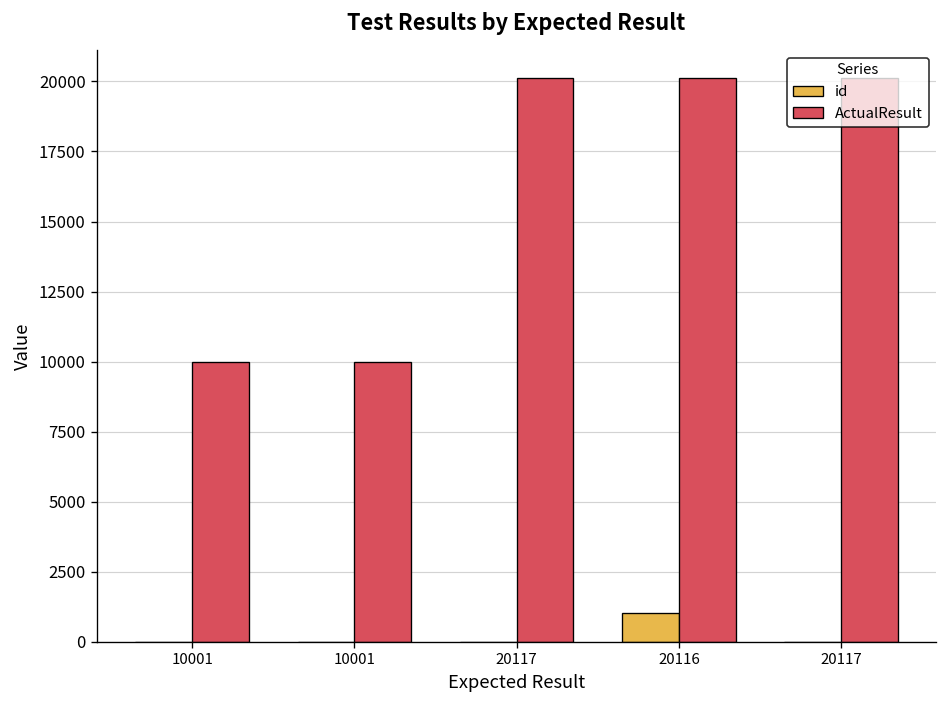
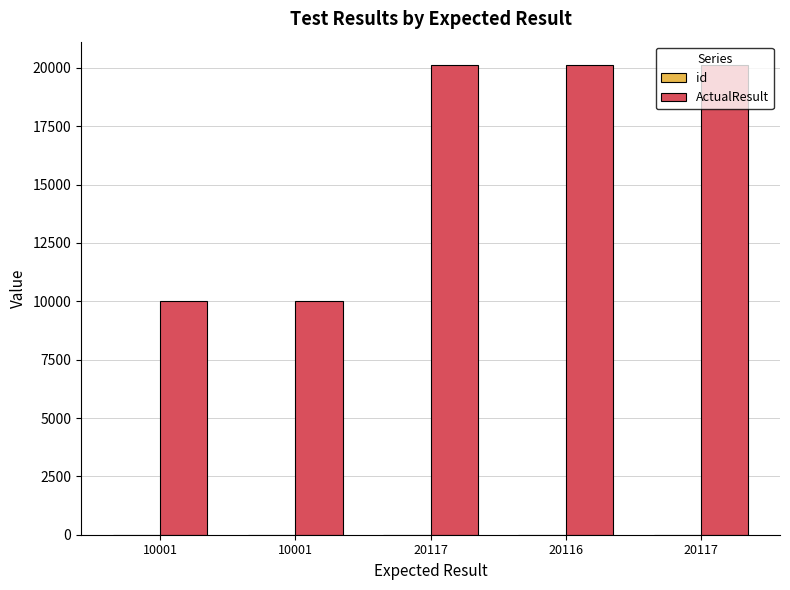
id, 20116: 1000 -> 0
